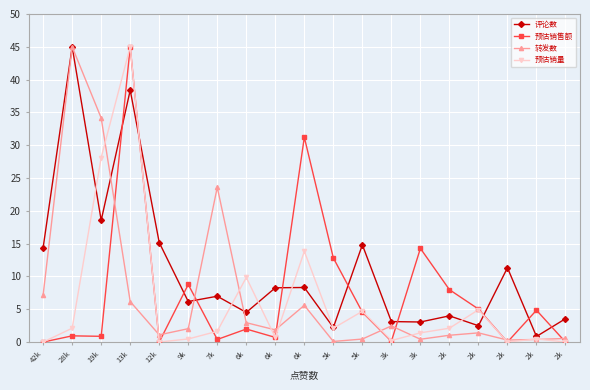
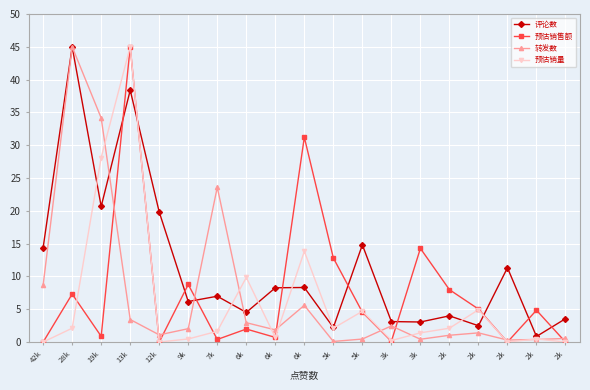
转发数, 42k: 7 -> 9
预估销售额, 28k: 1 -> 7
评论数, 19k: 19 -> 21
转发数, 13k: 6 -> 3
评论数, 12k: 15 -> 20
